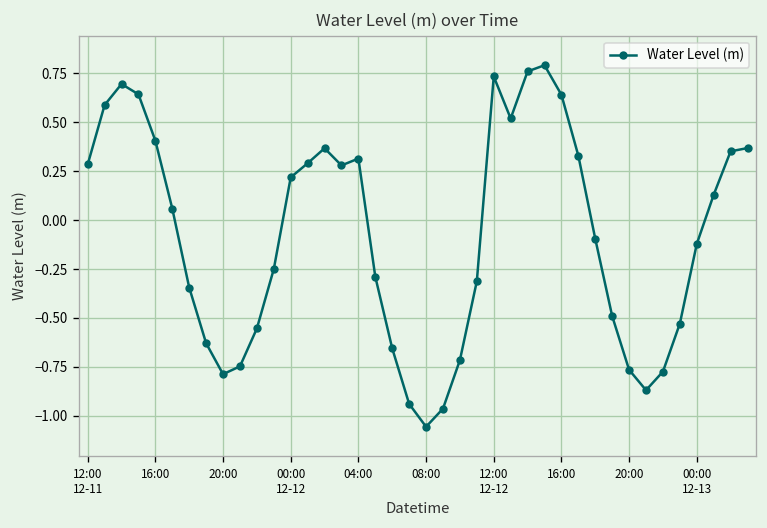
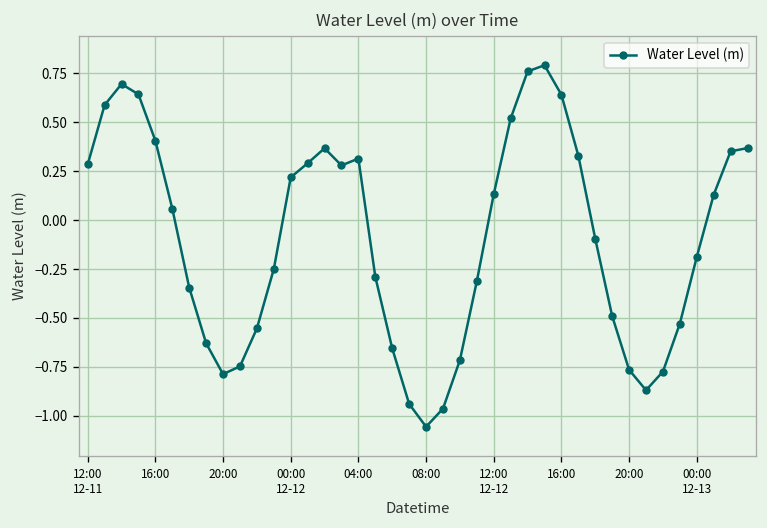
12:00 12-12: 0.73 -> 0.13
00:00 12-13: -0.12 -> -0.19
